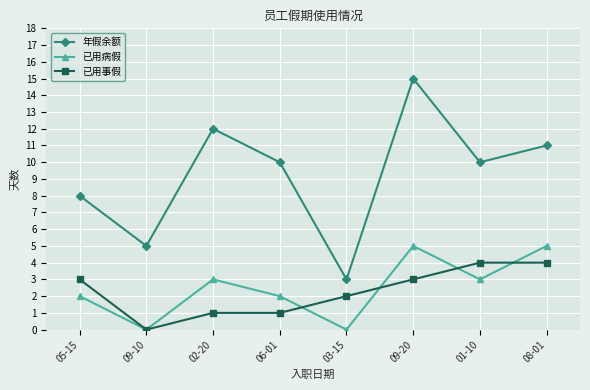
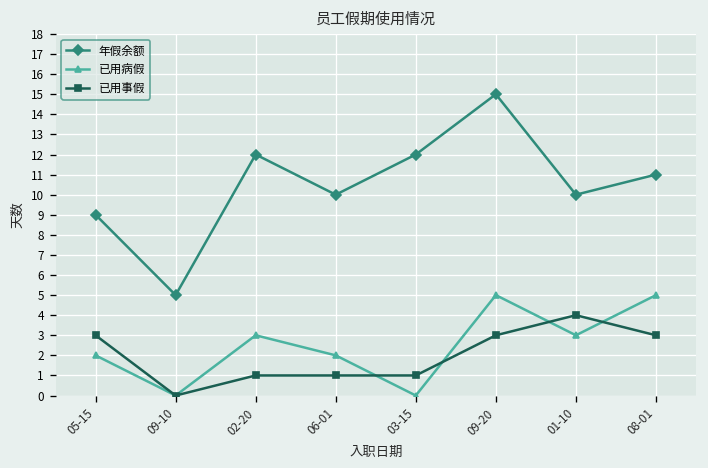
年假余额, 05-15: 8 -> 9
年假余额, 03-15: 3 -> 12
已用事假, 03-15: 2 -> 1
已用事假, 08-01: 4 -> 3
